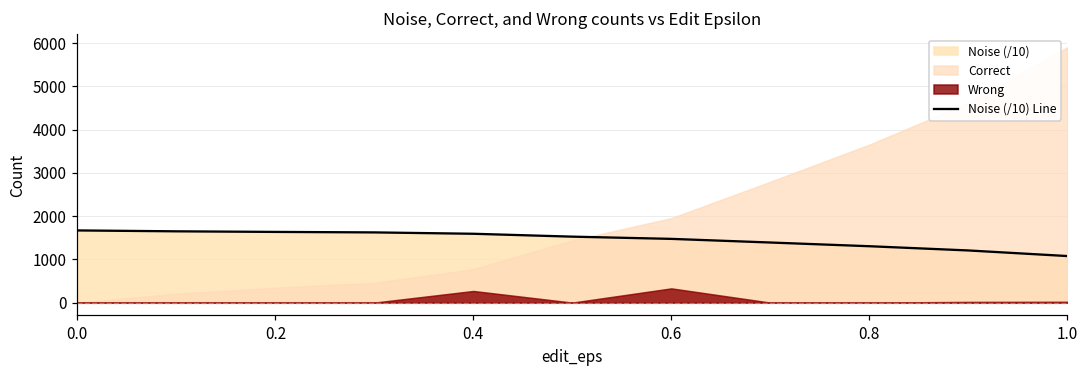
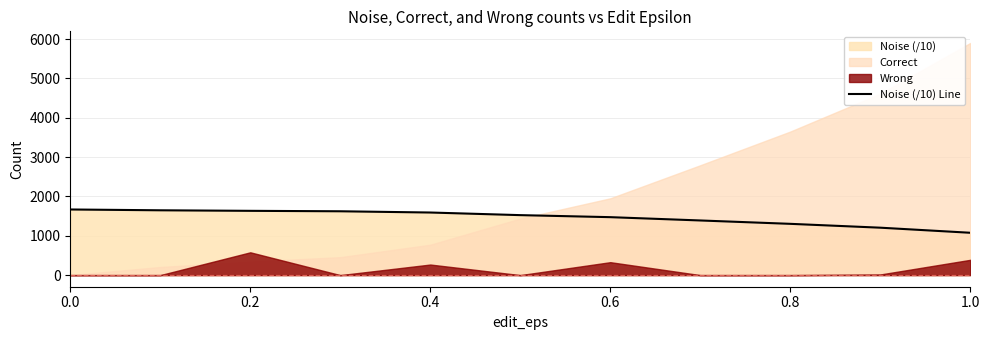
Wrong, 0.2: 0 -> 600
Wrong, 1.0: 0 -> 400
